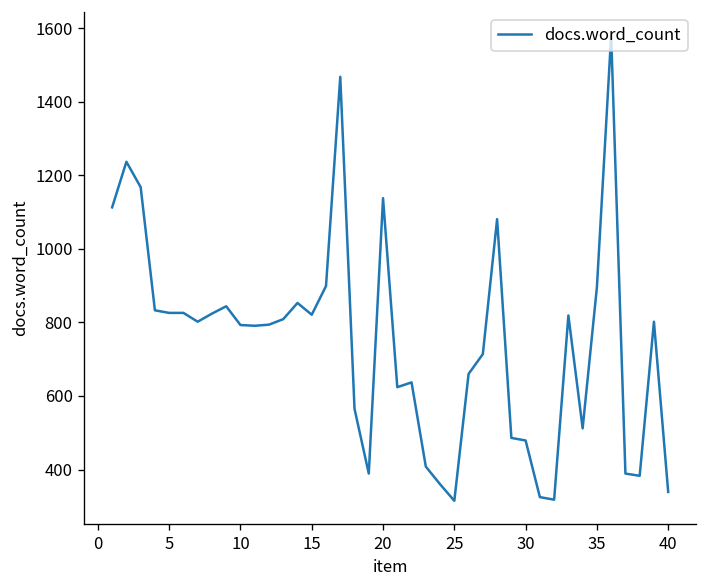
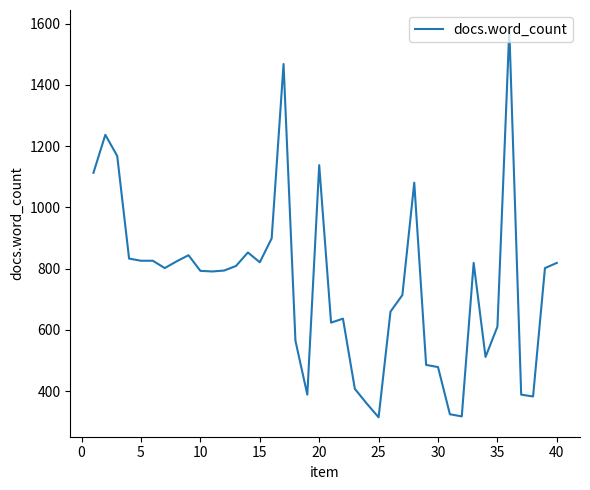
35: 900 -> 610
40: 340 -> 820
